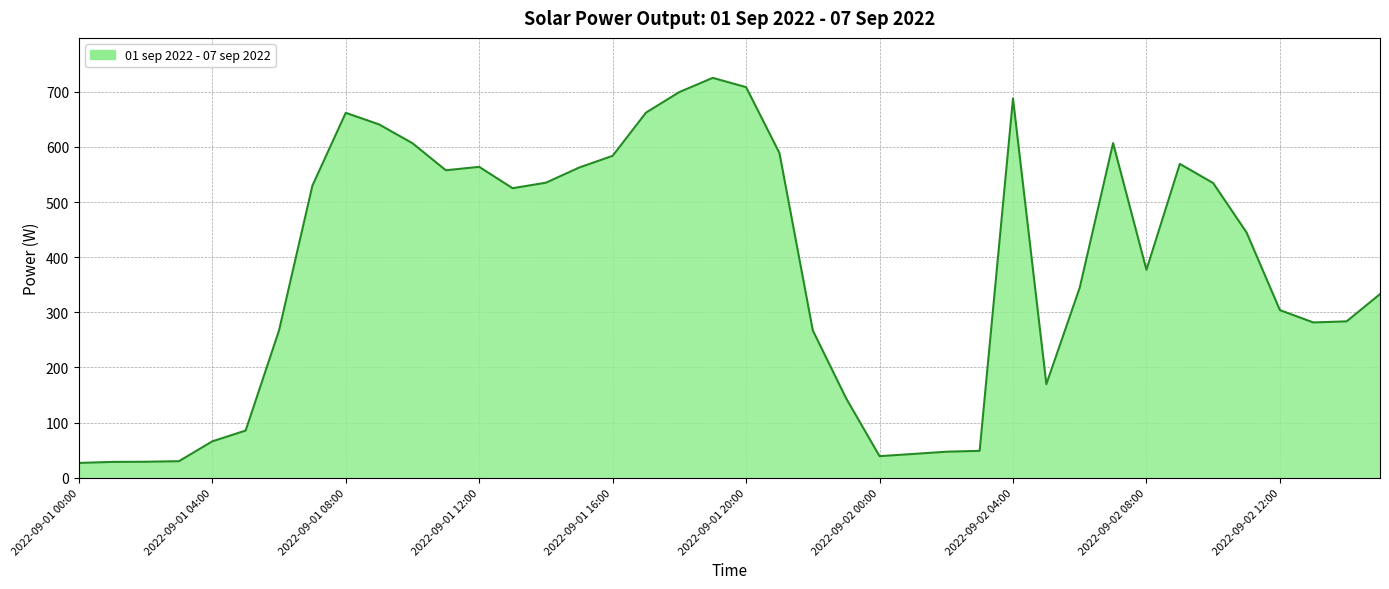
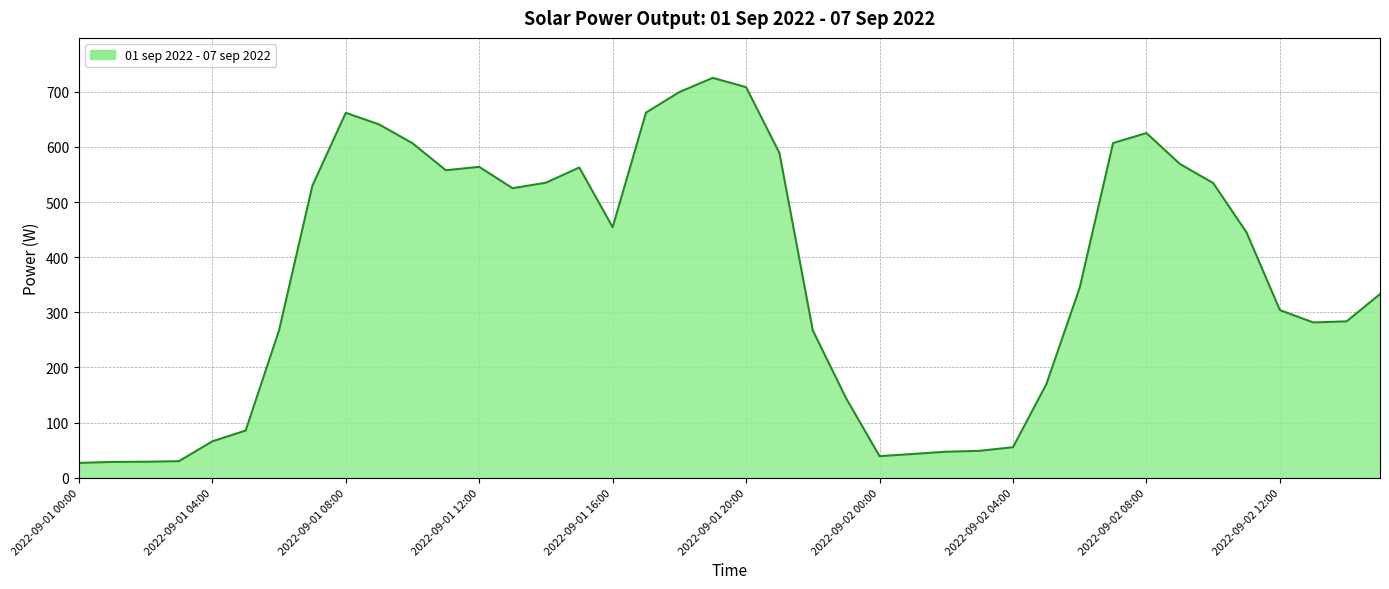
2022-09-01 16:00: 580 -> 450
2022-09-02 04:00: 690 -> 60
2022-09-02 08:00: 380 -> 630
